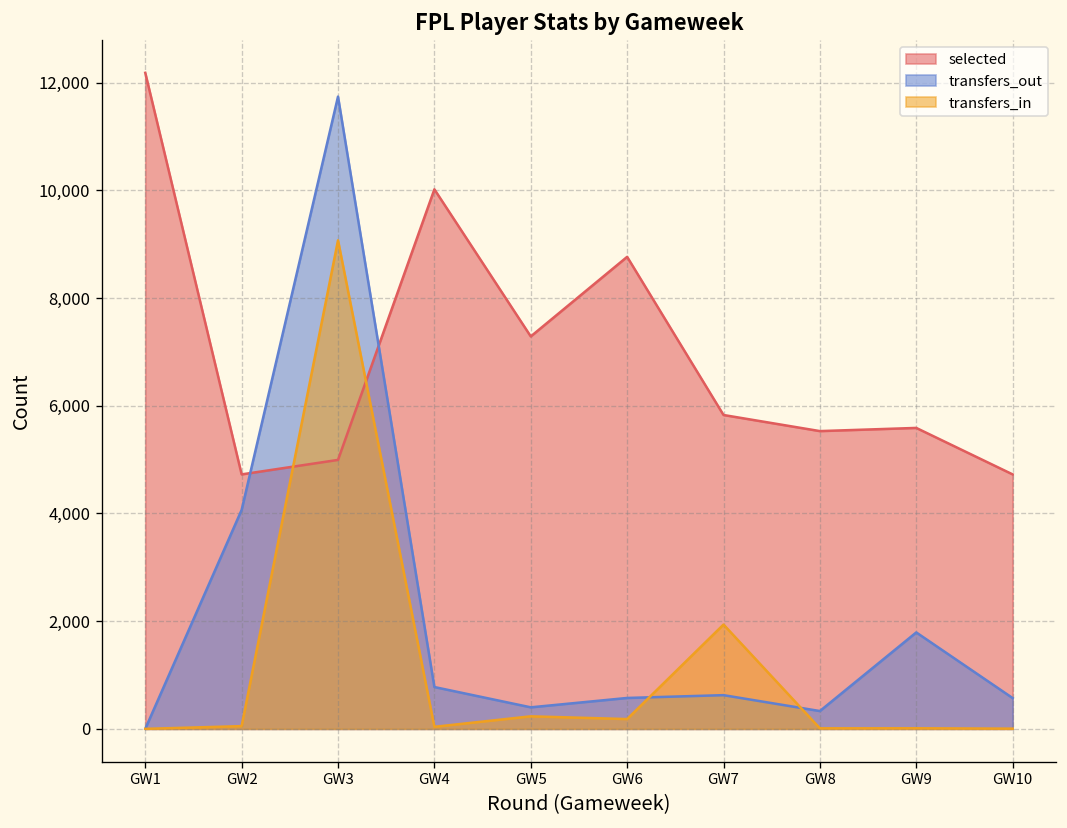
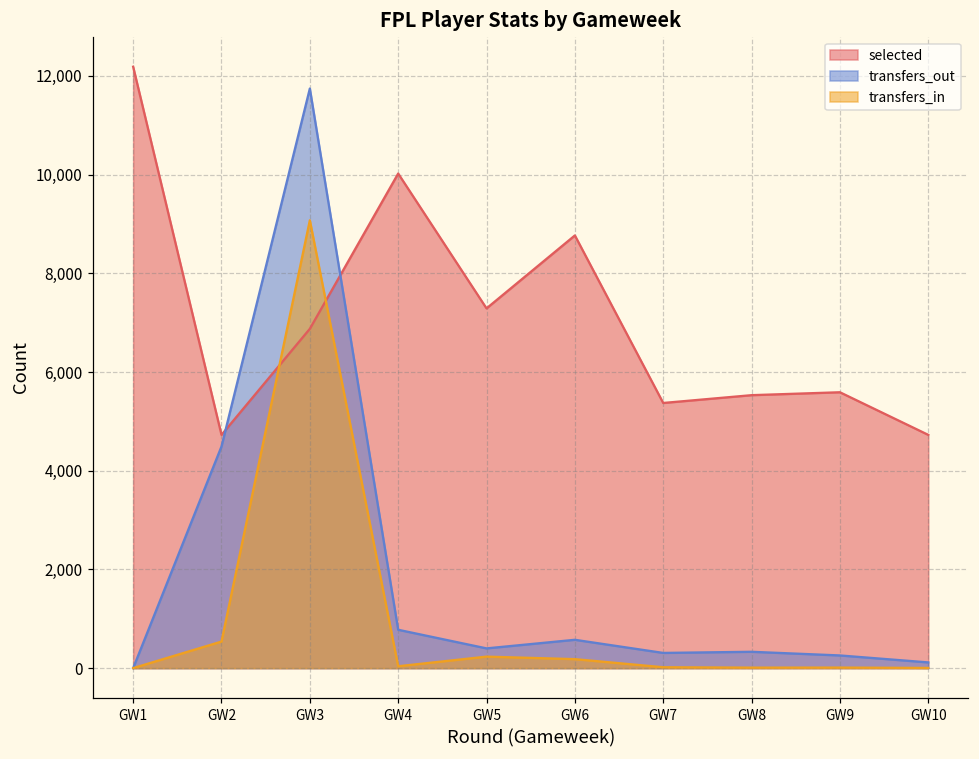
transfers_out, GW2: 4,100 -> 4,500
transfers_in, GW2: 100 -> 500
selected, GW3: 5,000 -> 6,900
selected, GW7: 5,800 -> 5,400
transfers_out, GW7: 600 -> 300
transfers_in, GW7: 1,900 -> 0
transfers_out, GW9: 1,800 -> 300
transfers_out, GW10: 600 -> 100
